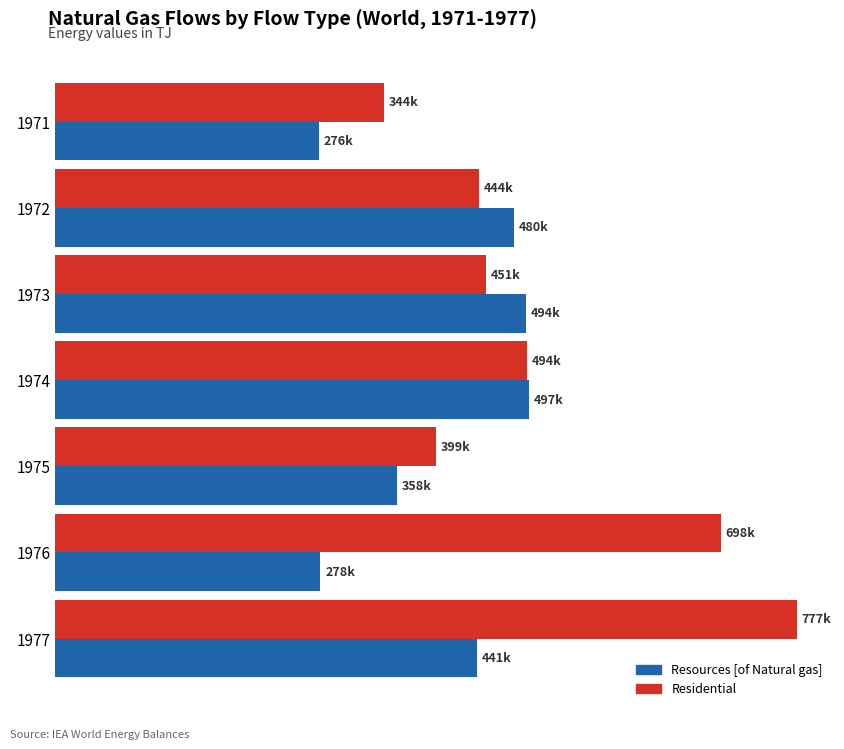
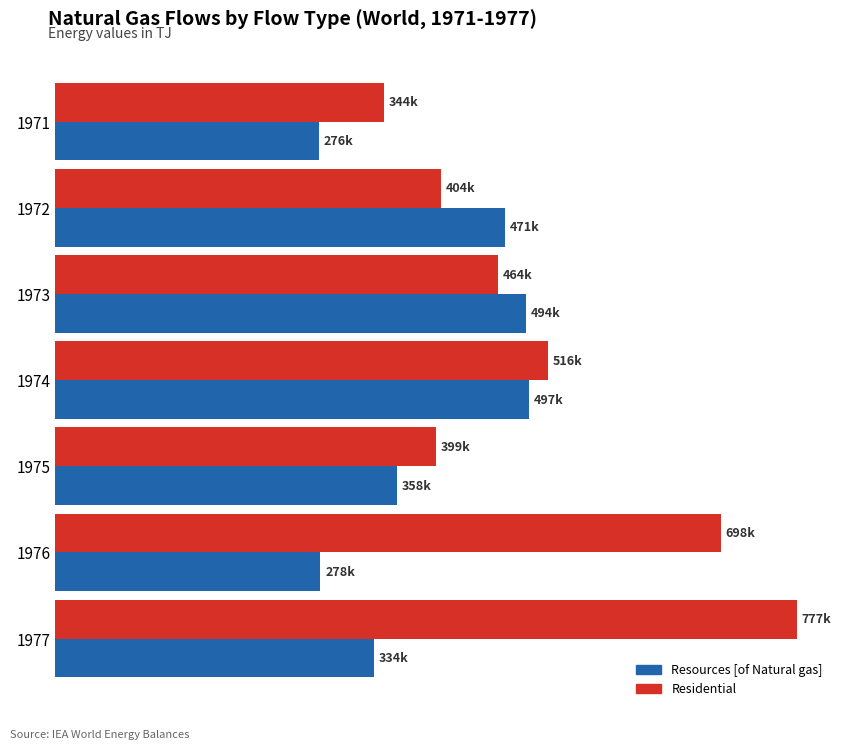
Residential, 1972: 444k -> 404k
Resources [of Natural gas], 1972: 480k -> 471k
Residential, 1973: 451k -> 464k
Residential, 1974: 494k -> 516k
Resources [of Natural gas], 1977: 441k -> 334k
